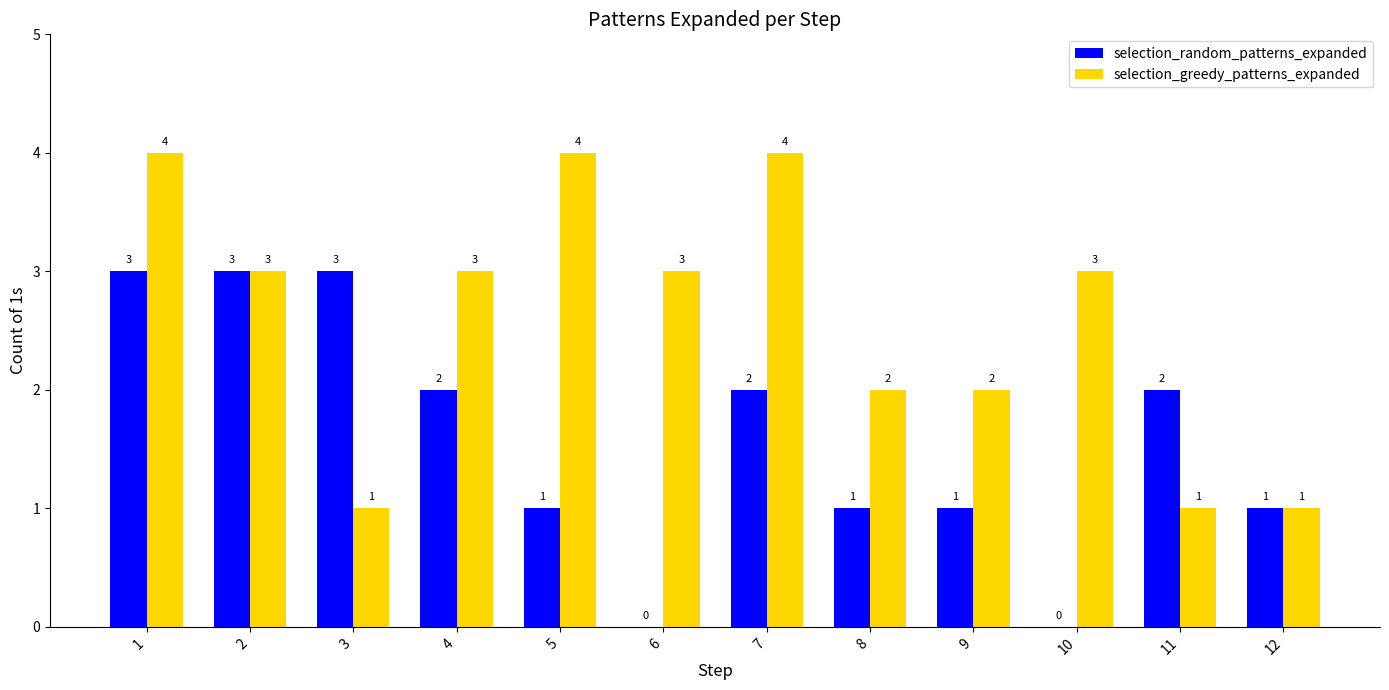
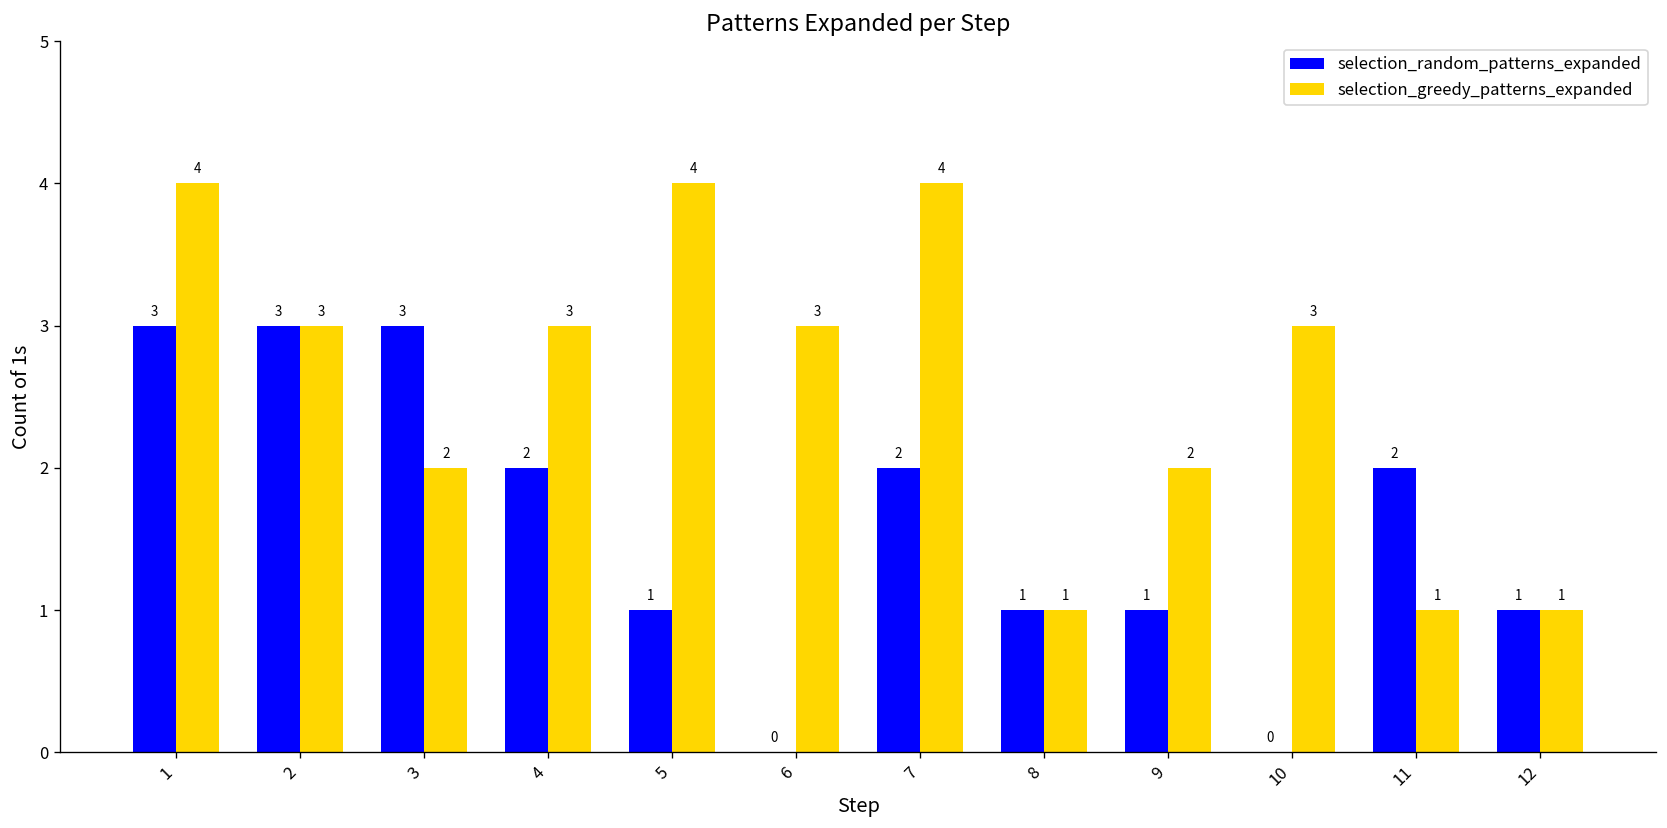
selection_greedy_patterns_expanded, 3: 1 -> 2
selection_greedy_patterns_expanded, 8: 2 -> 1
